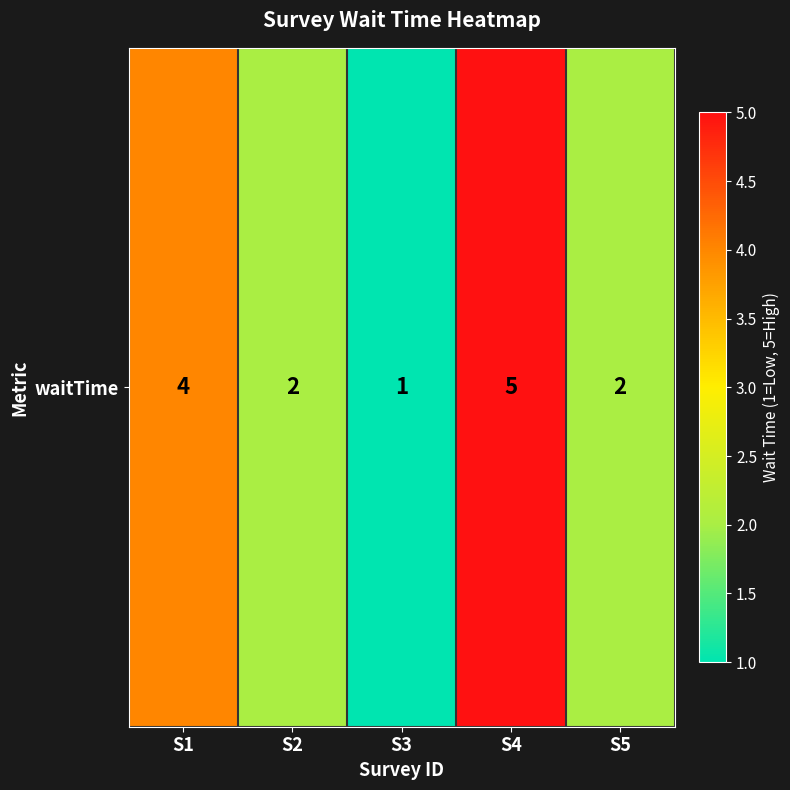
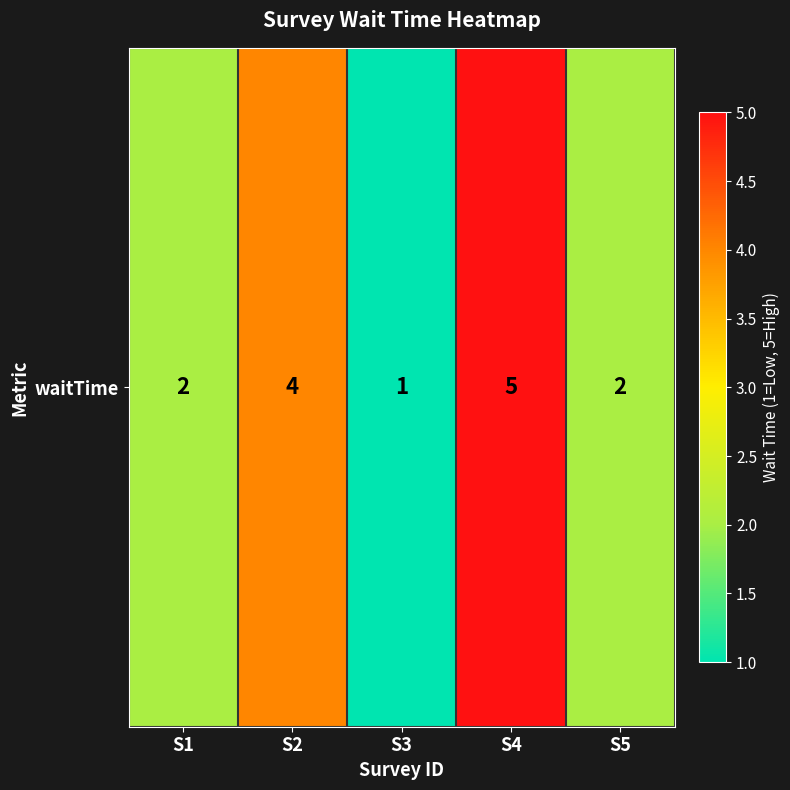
waitTime, S1: 4 -> 2
waitTime, S2: 2 -> 4
